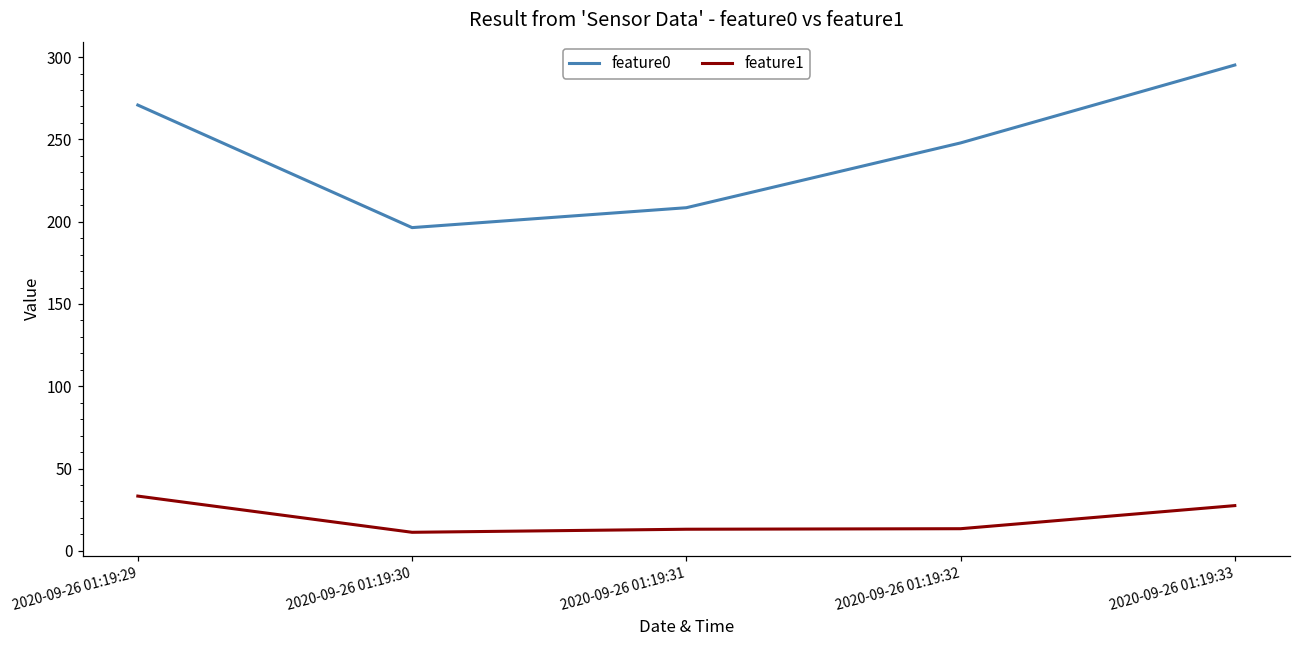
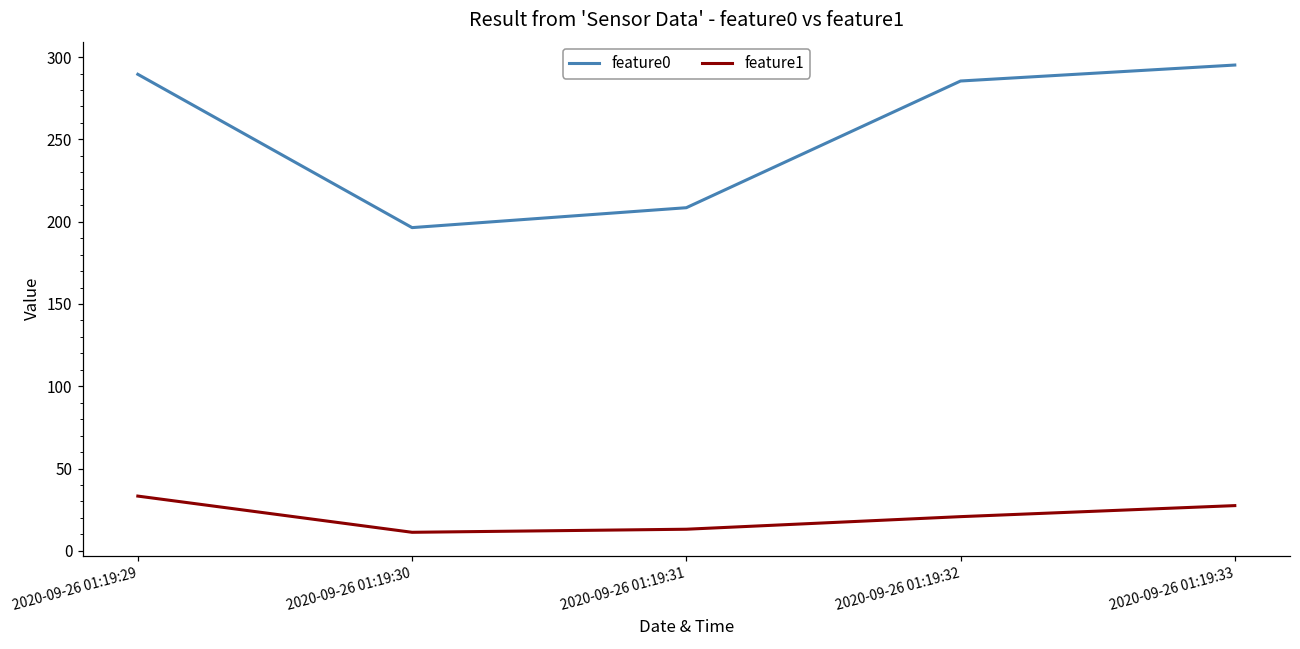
feature0, 2020-09-26 01:19:29: 271 -> 290
feature0, 2020-09-26 01:19:32: 248 -> 285
feature1, 2020-09-26 01:19:32: 13 -> 21
